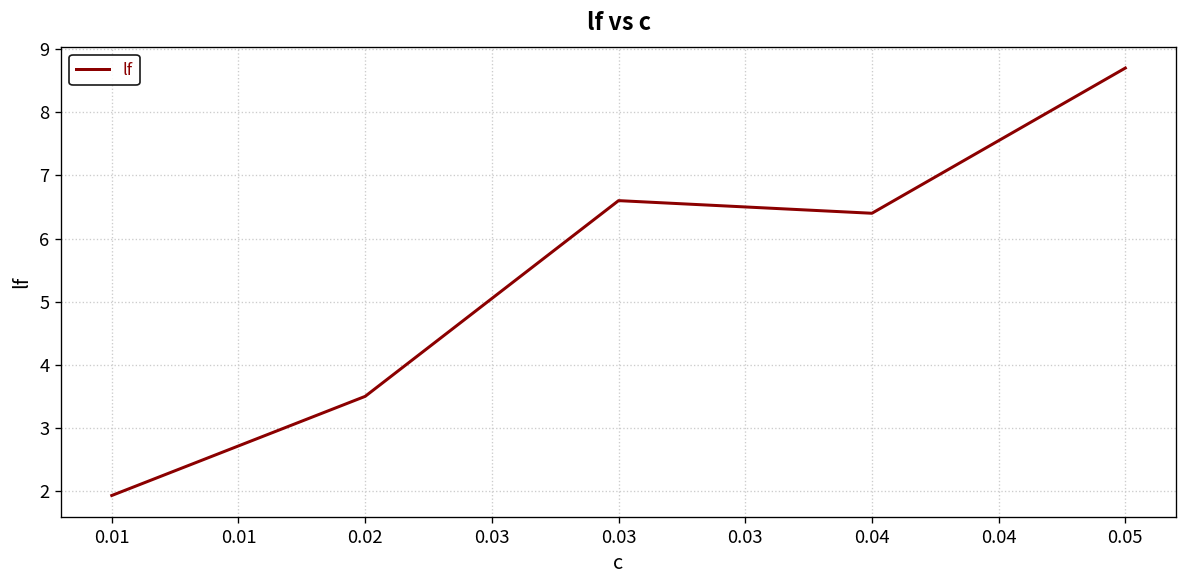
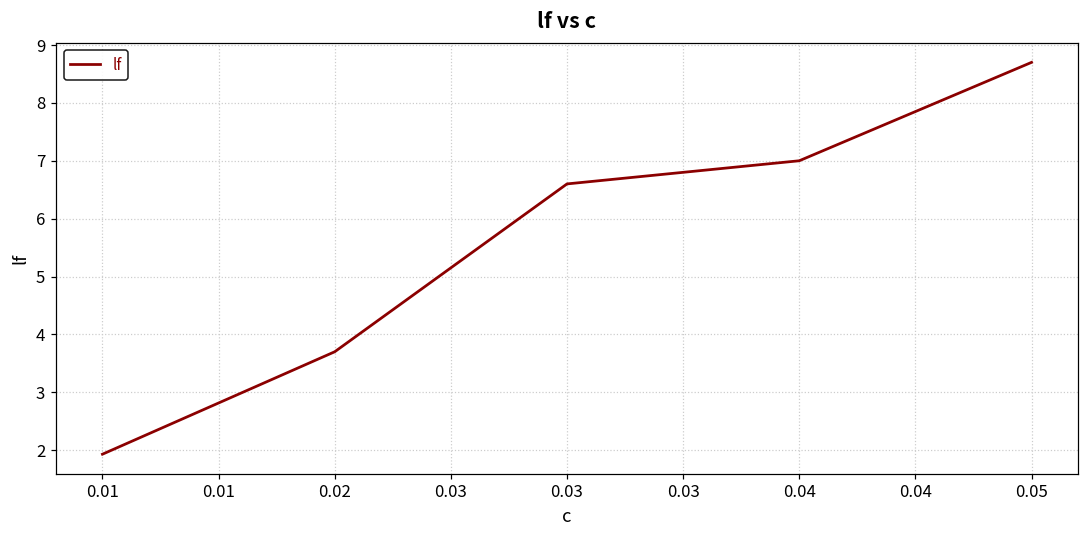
0.02: 3.5 -> 3.7
0.04: 6.4 -> 7.0
